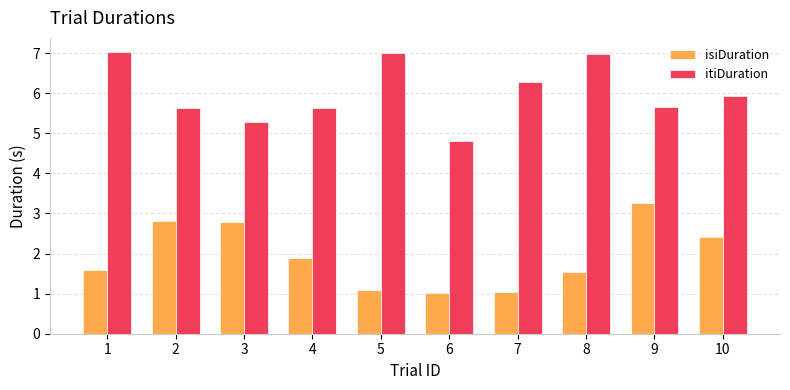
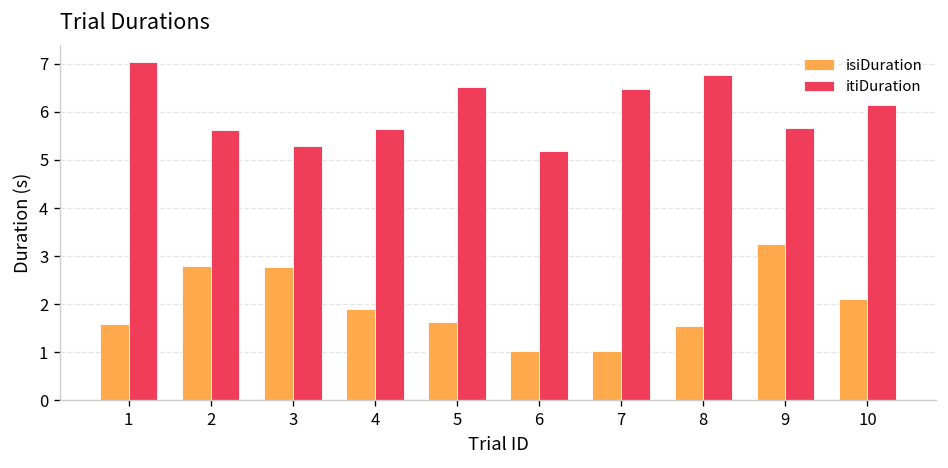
isiDuration, 5: 1.1 -> 1.6
itiDuration, 5: 7.0 -> 6.5
itiDuration, 6: 4.8 -> 5.2
itiDuration, 7: 6.3 -> 6.5
itiDuration, 8: 7.0 -> 6.8
isiDuration, 10: 2.4 -> 2.1
itiDuration, 10: 5.9 -> 6.1
